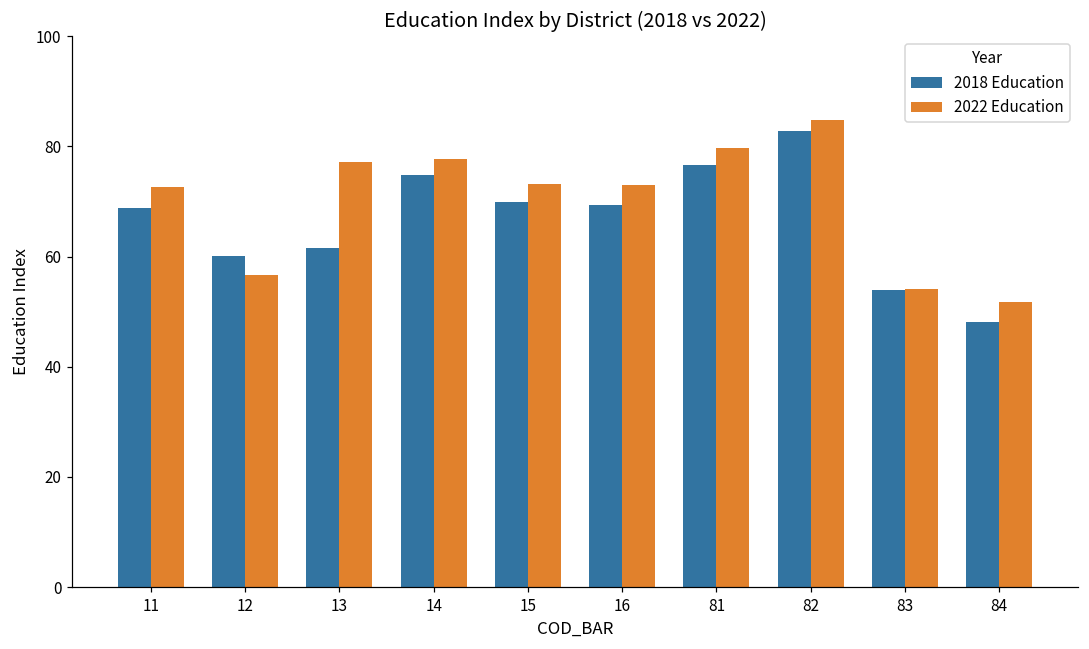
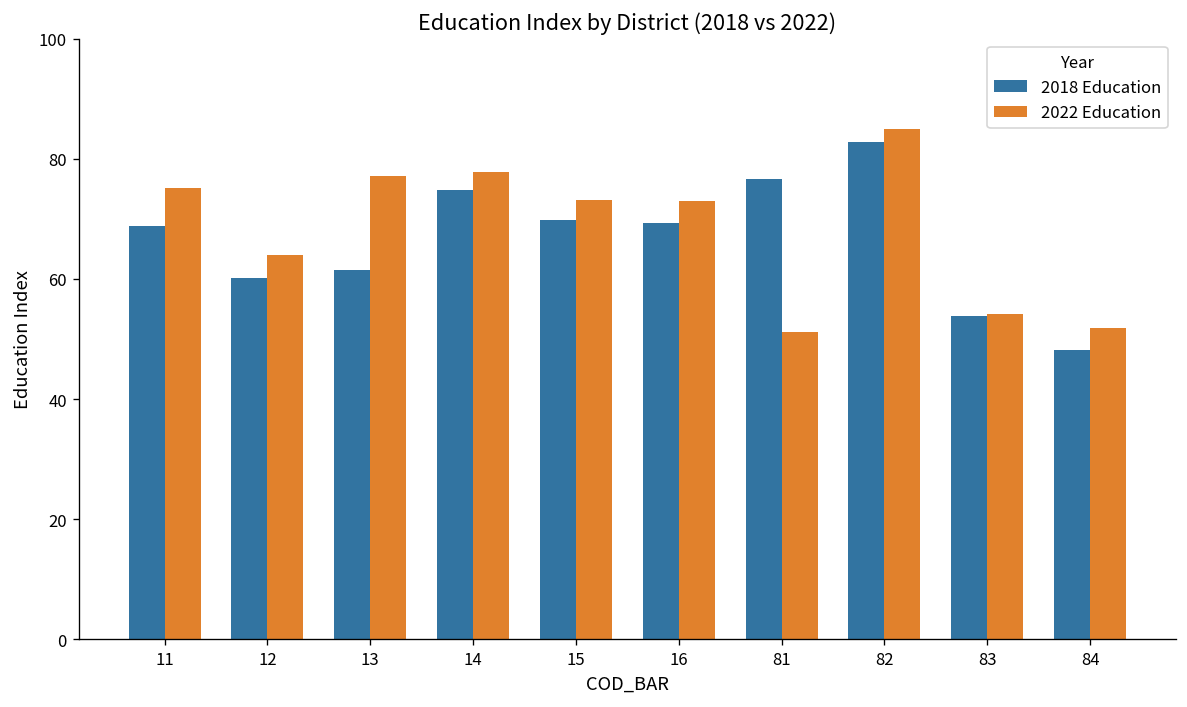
2022 Education, 11: 73 -> 75
2022 Education, 12: 57 -> 64
2022 Education, 81: 80 -> 51
